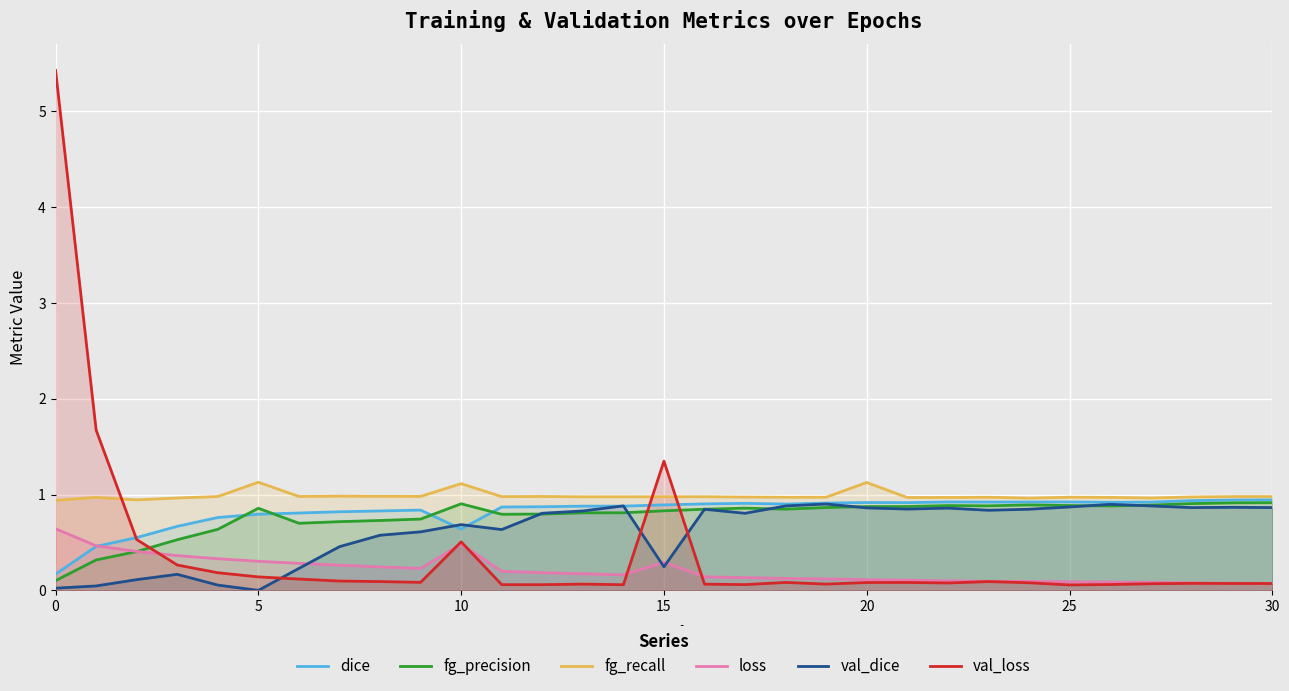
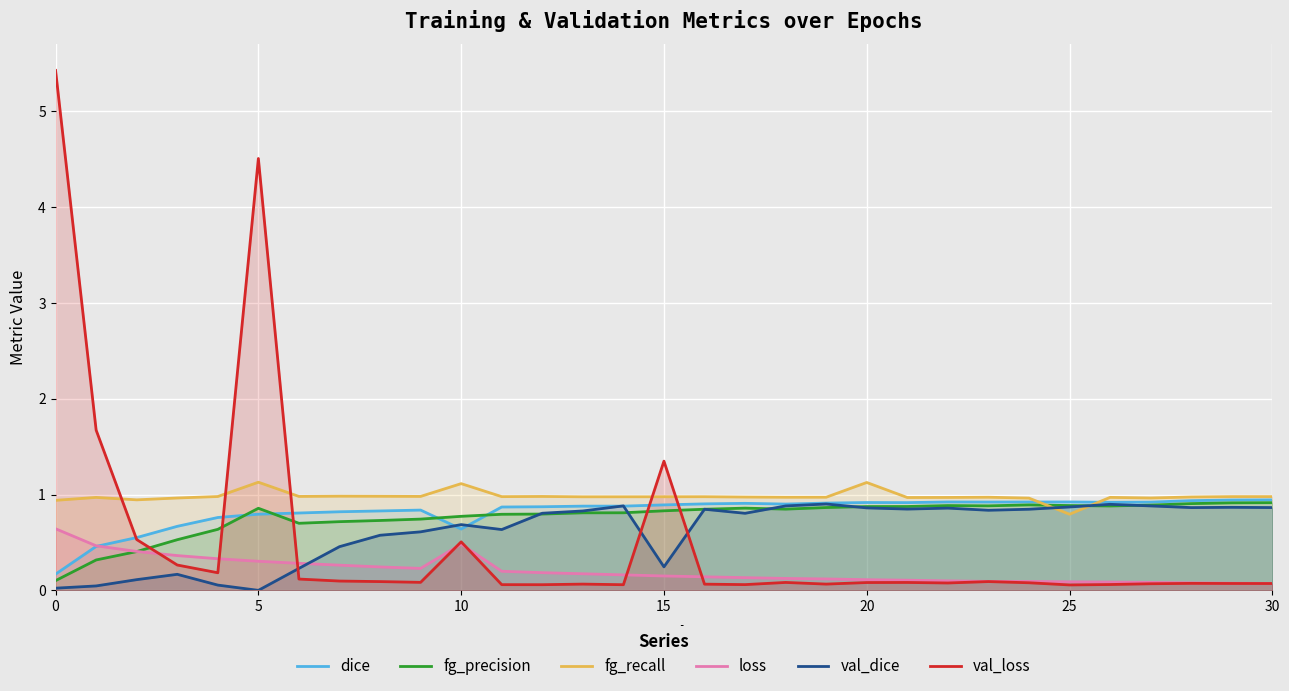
val_loss, 5: 0.1 -> 4.5
fg_precision, 10: 0.9 -> 0.8
loss, 15: 0.3 -> 0.2
fg_recall, 25: 1.0 -> 0.8
